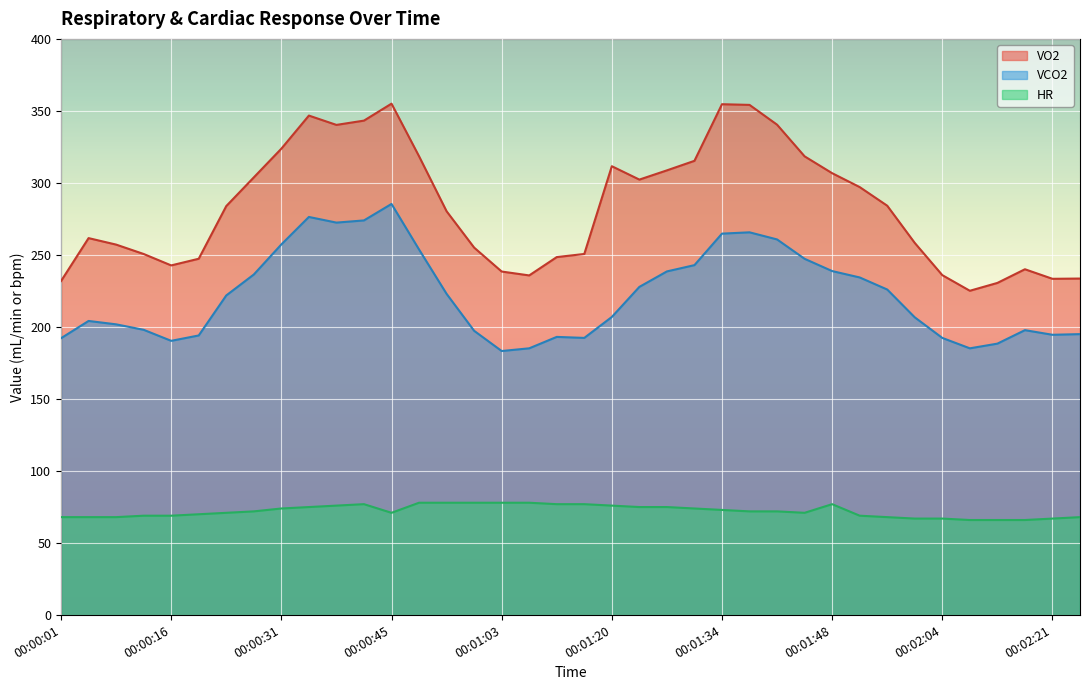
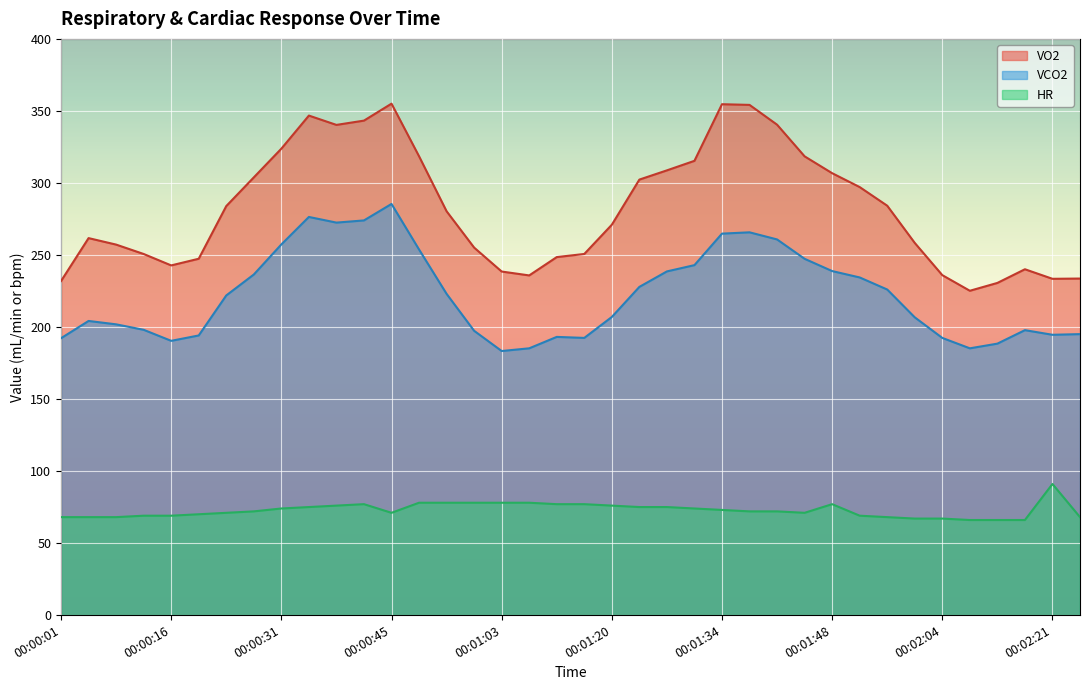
VO2, 00:01:20: 312 -> 271
HR, 00:02:21: 67 -> 91
